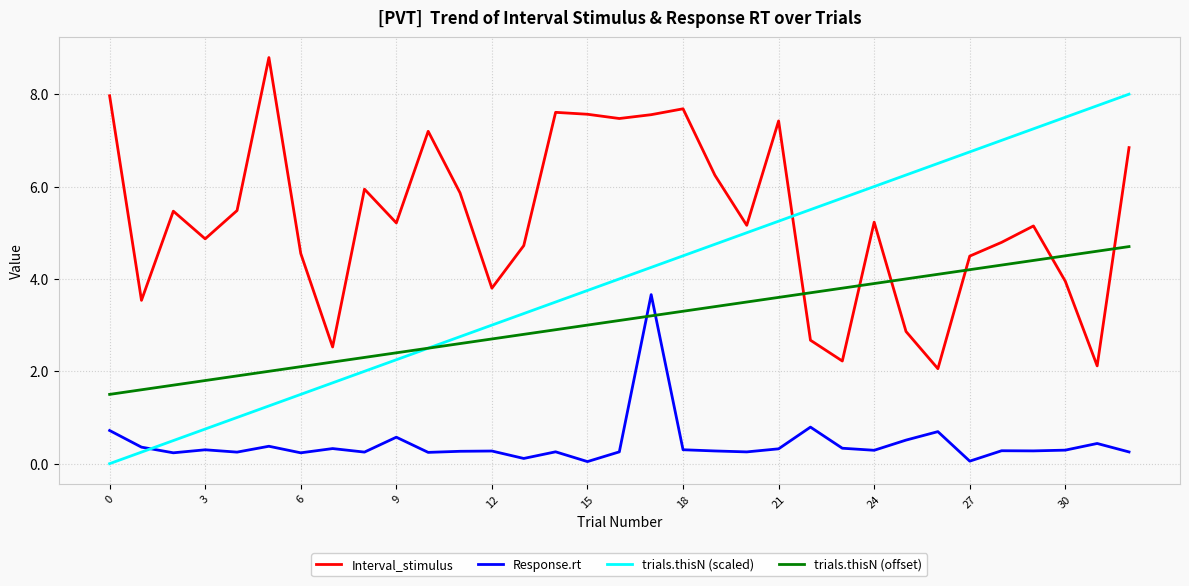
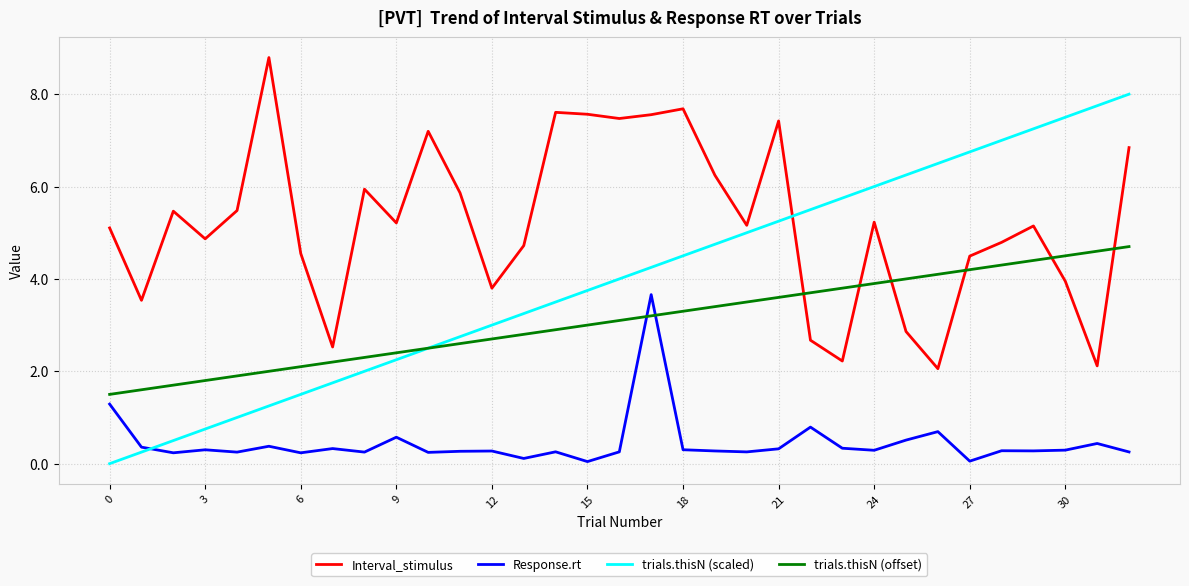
Interval_stimulus, 0: 8.0 -> 5.1
Response.rt, 0: 0.7 -> 1.3
